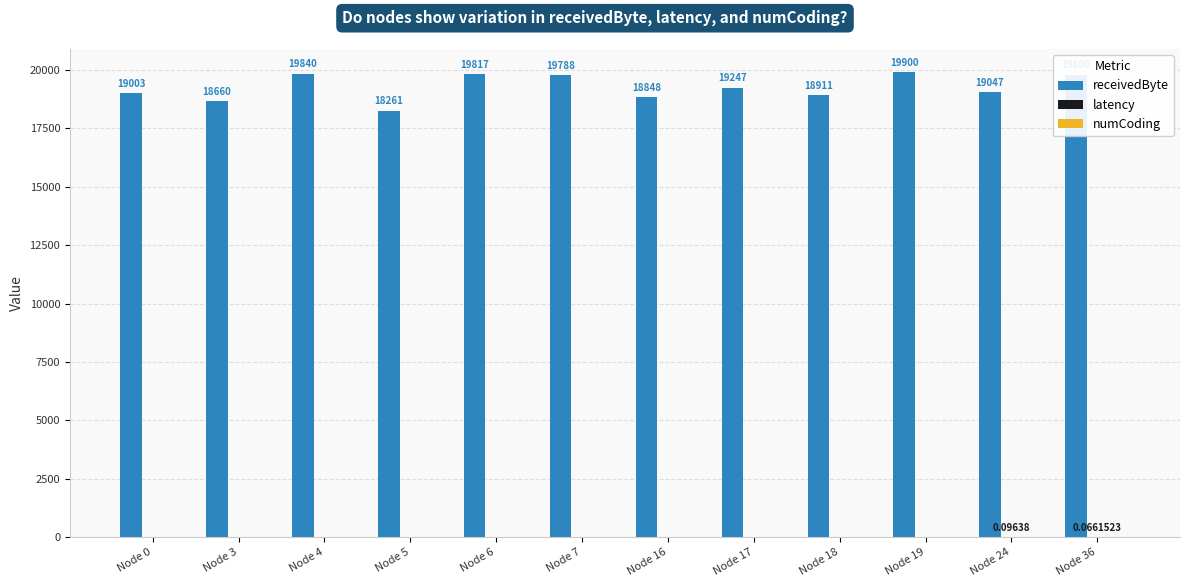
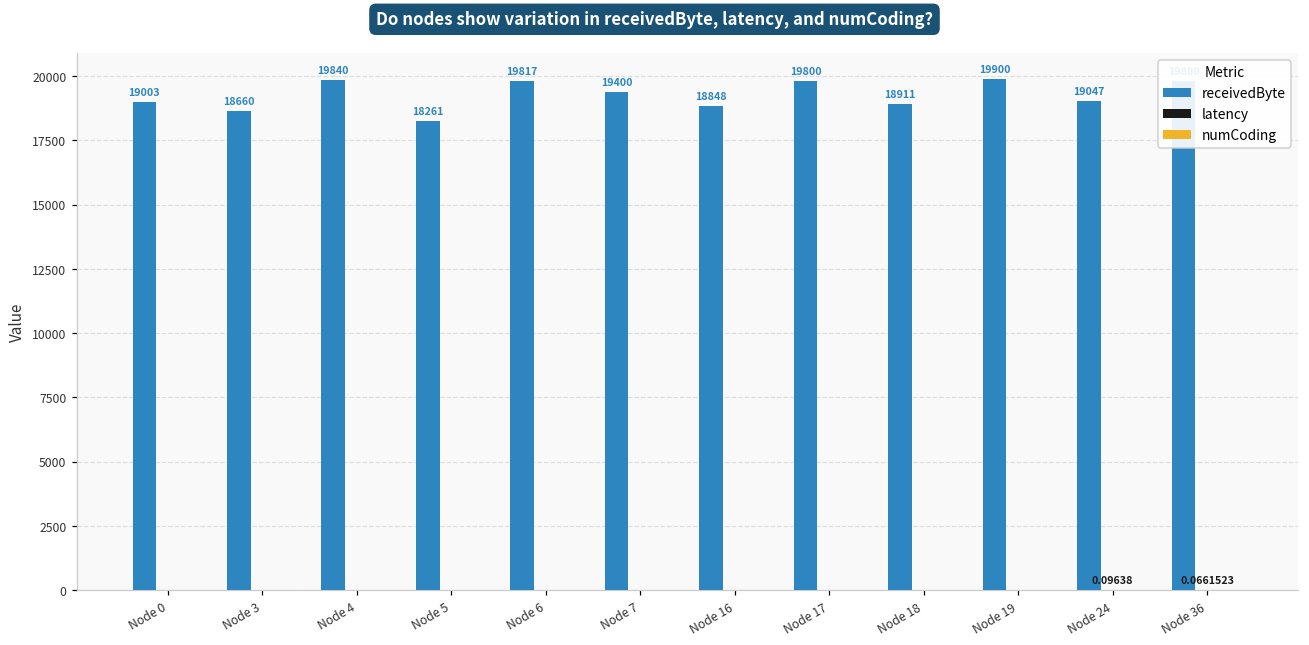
receivedByte, Node 7: 19788 -> 19400
receivedByte, Node 17: 19247 -> 19800
